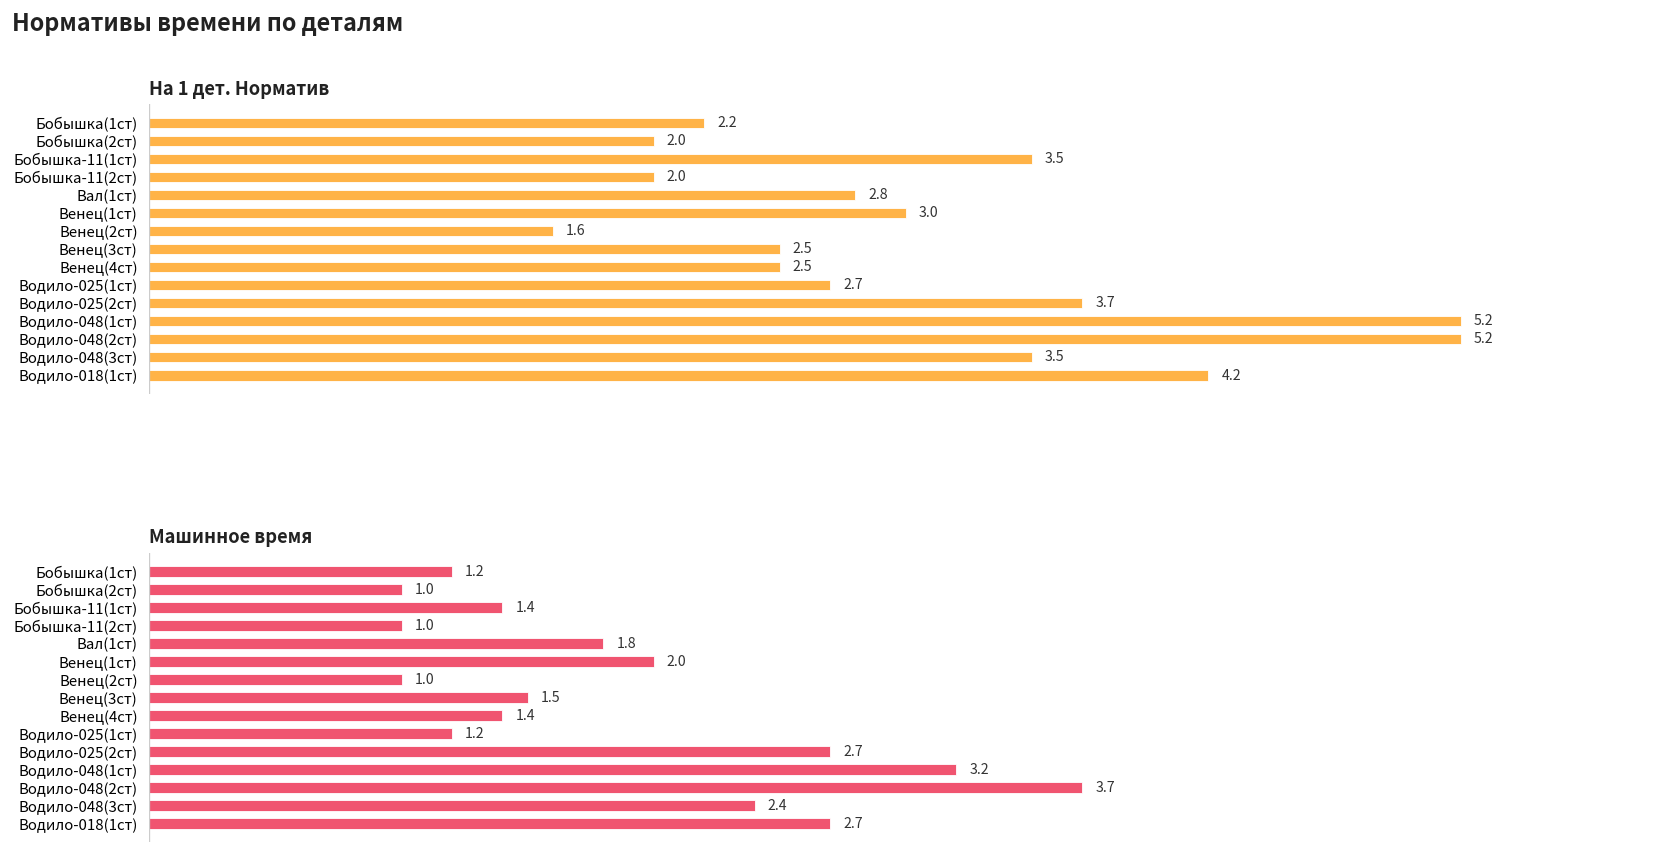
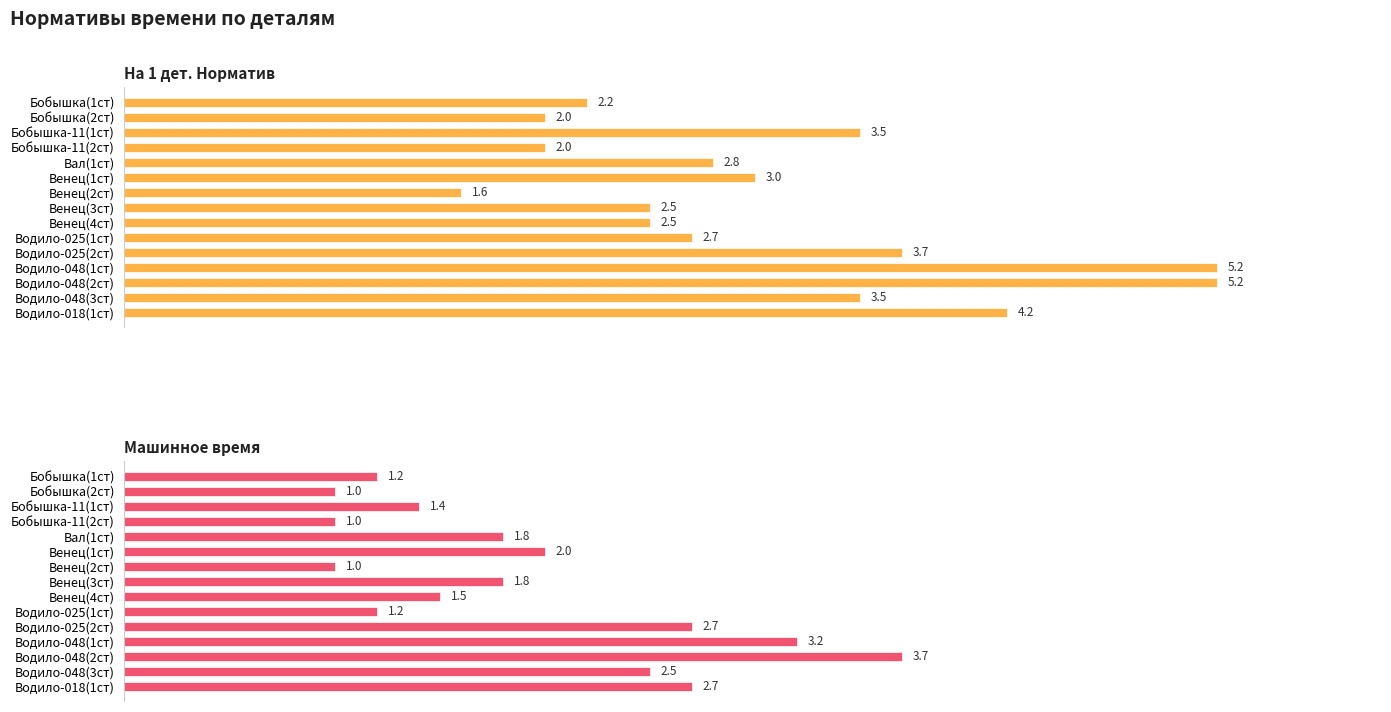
Машинное время, Венец(3ст): 1.5 -> 1.8
Машинное время, Венец(4ст): 1.4 -> 1.5
Машинное время, Водило-048(3ст): 2.4 -> 2.5
